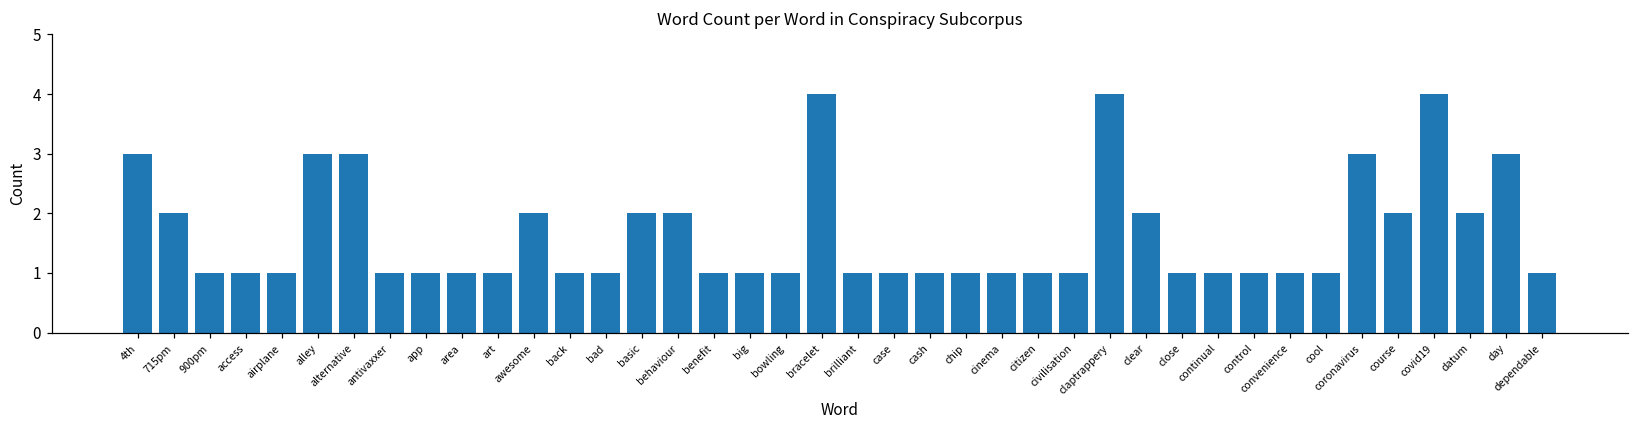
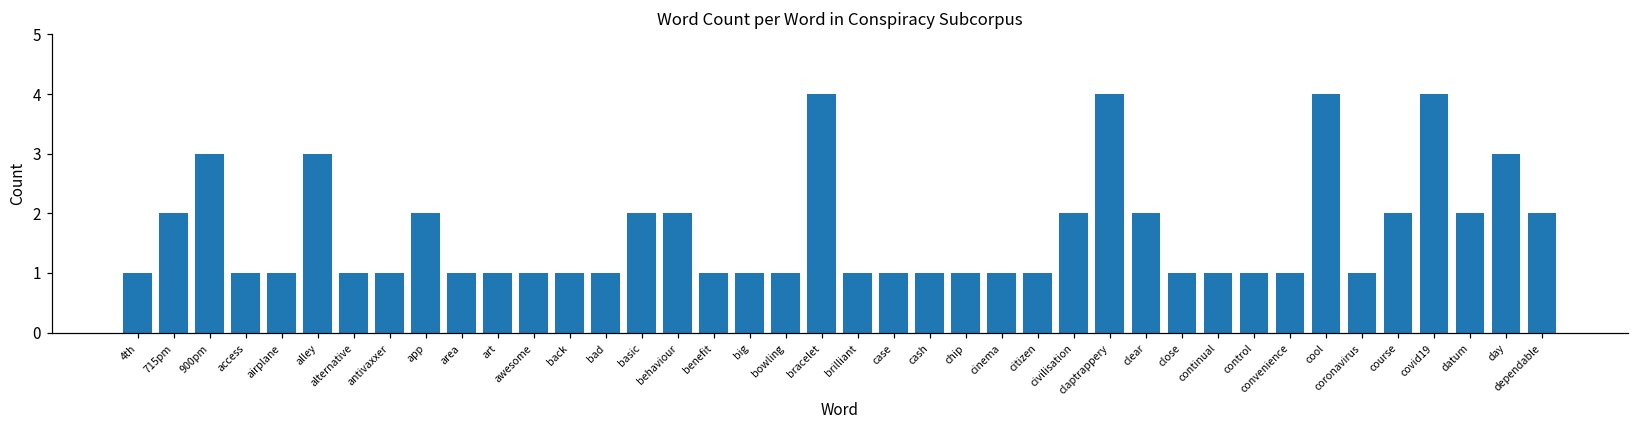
4th: 3 -> 1
900pm: 1 -> 3
alternative: 3 -> 1
app: 1 -> 2
awesome: 2 -> 1
civilisation: 1 -> 2
cool: 1 -> 4
coronavirus: 3 -> 1
dependable: 1 -> 2
